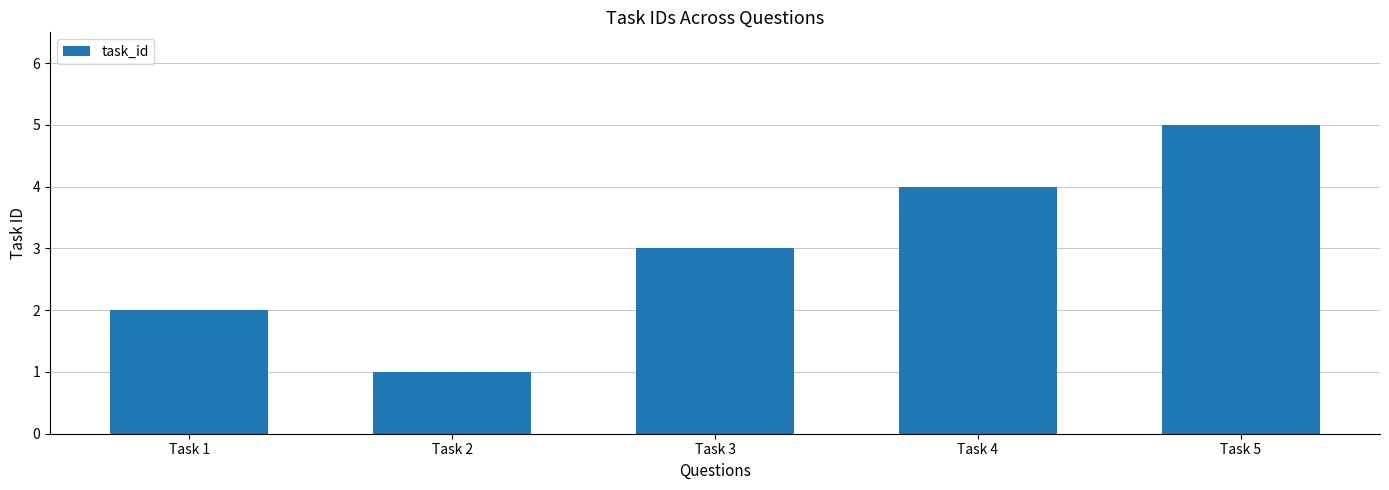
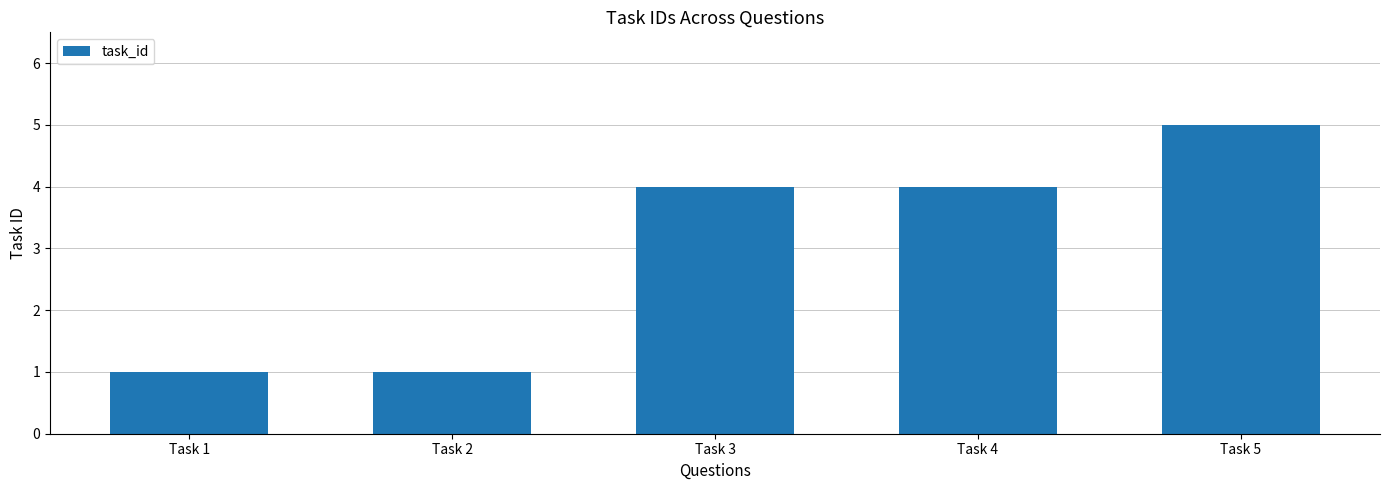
Task 1: 2 -> 1
Task 3: 3 -> 4
